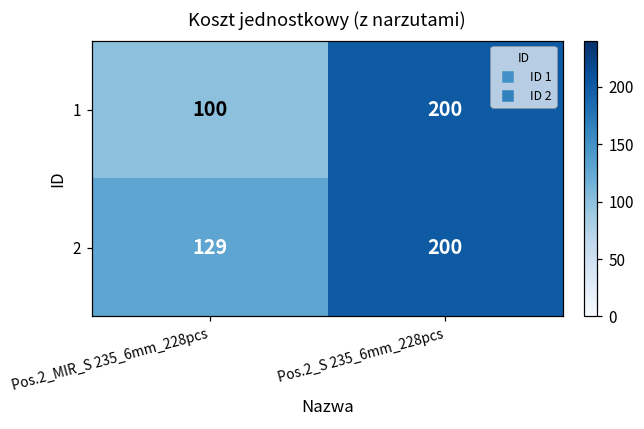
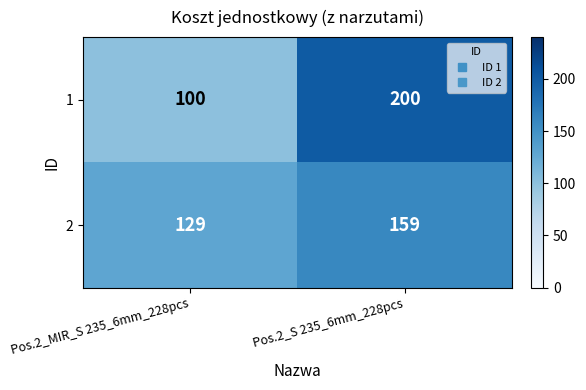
2, Pos.2_S 235_6mm_228pcs: 200 -> 159
